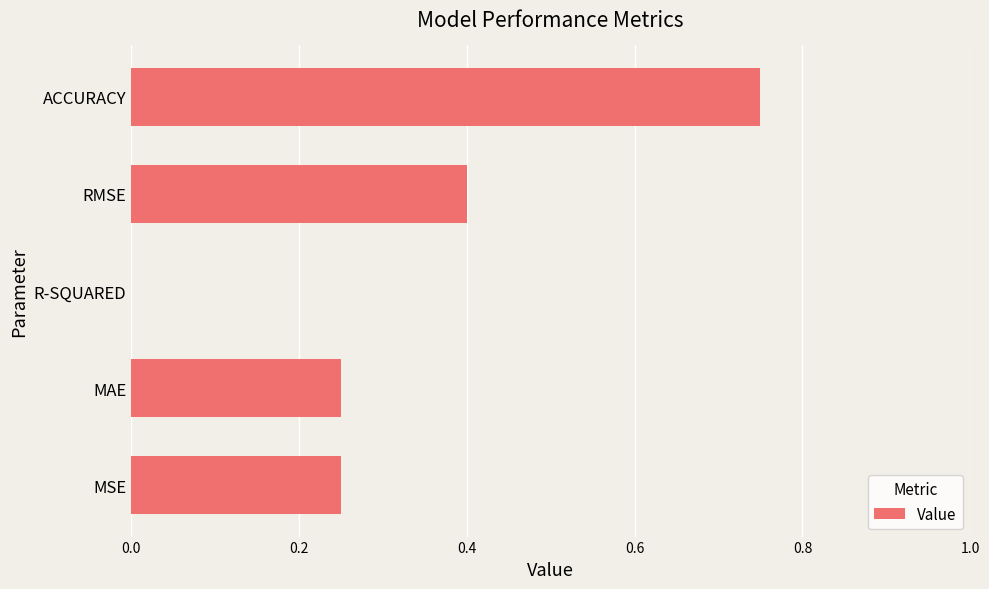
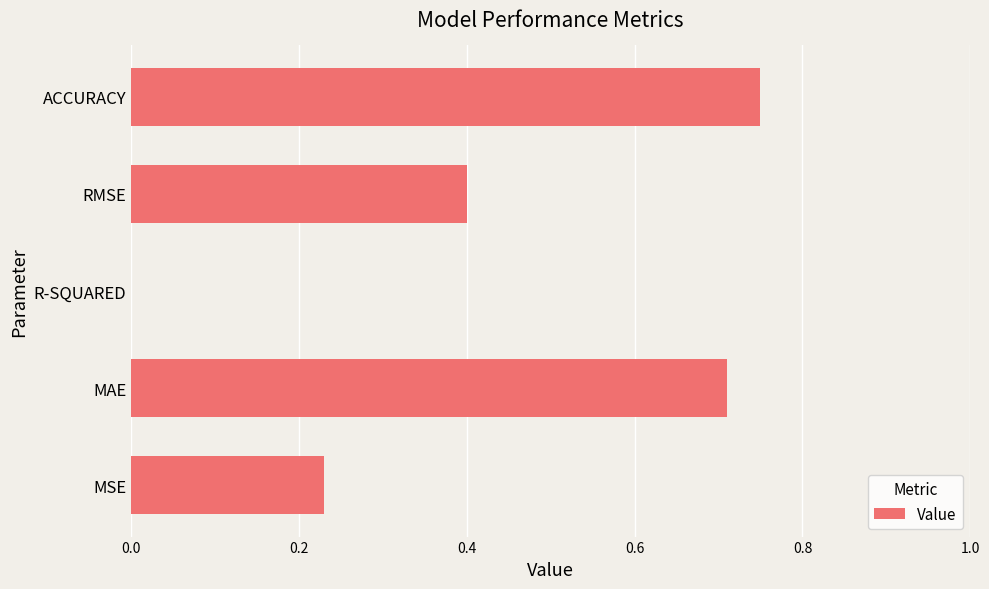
MAE: 0.25 -> 0.71
MSE: 0.25 -> 0.23
